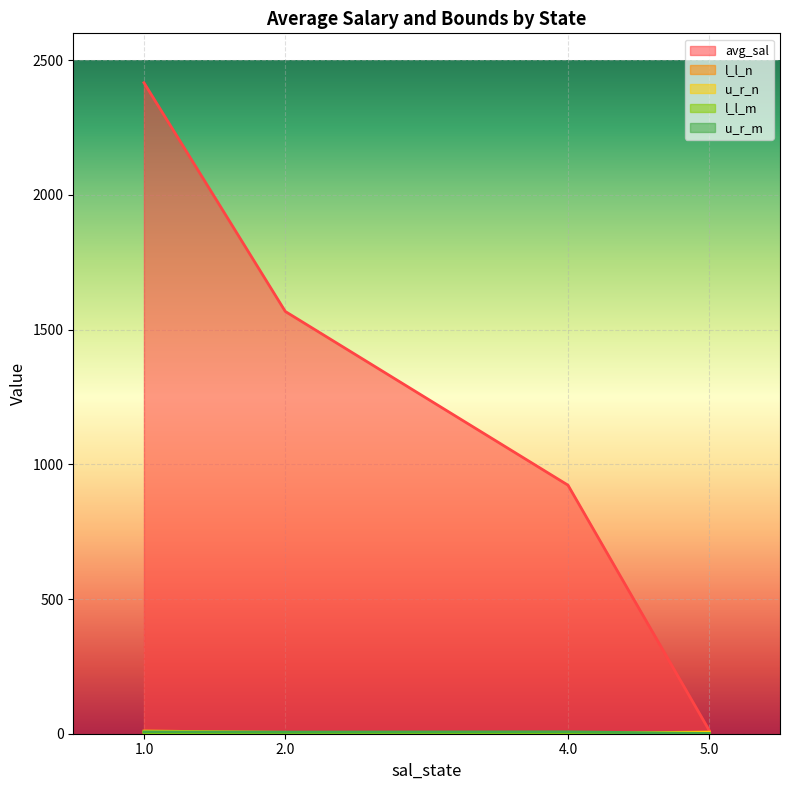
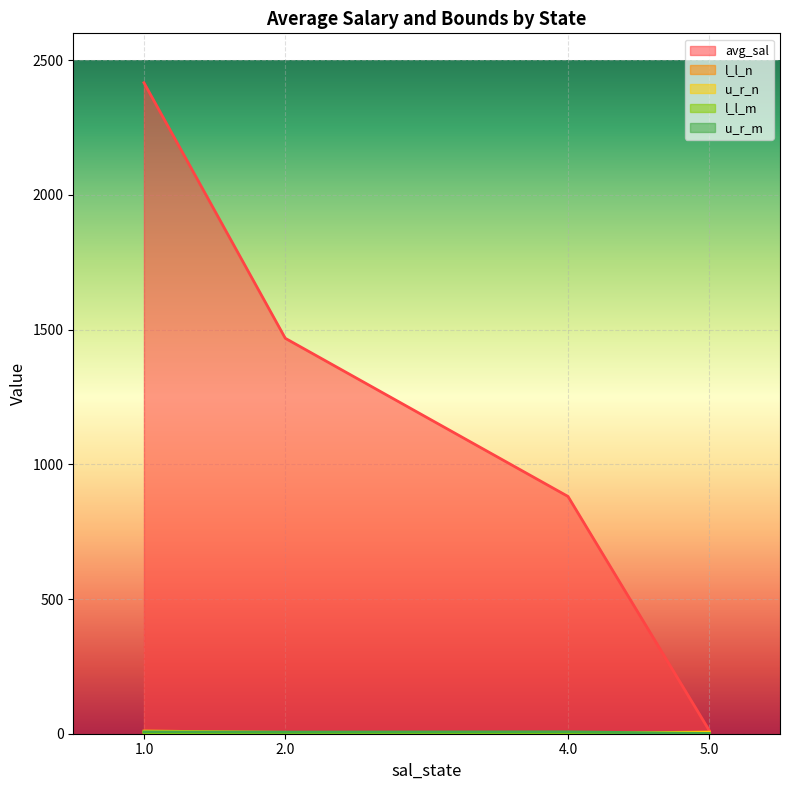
avg_sal, 2.0: 1570 -> 1470
avg_sal, 4.0: 920 -> 880
